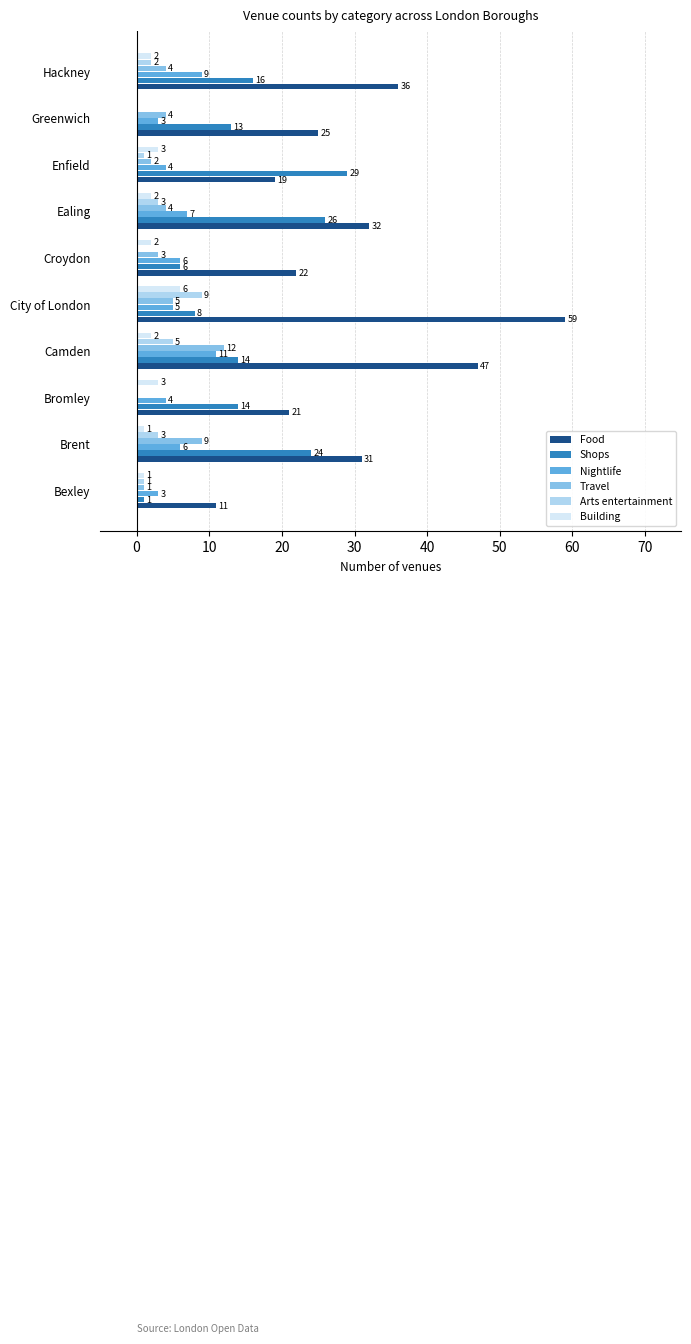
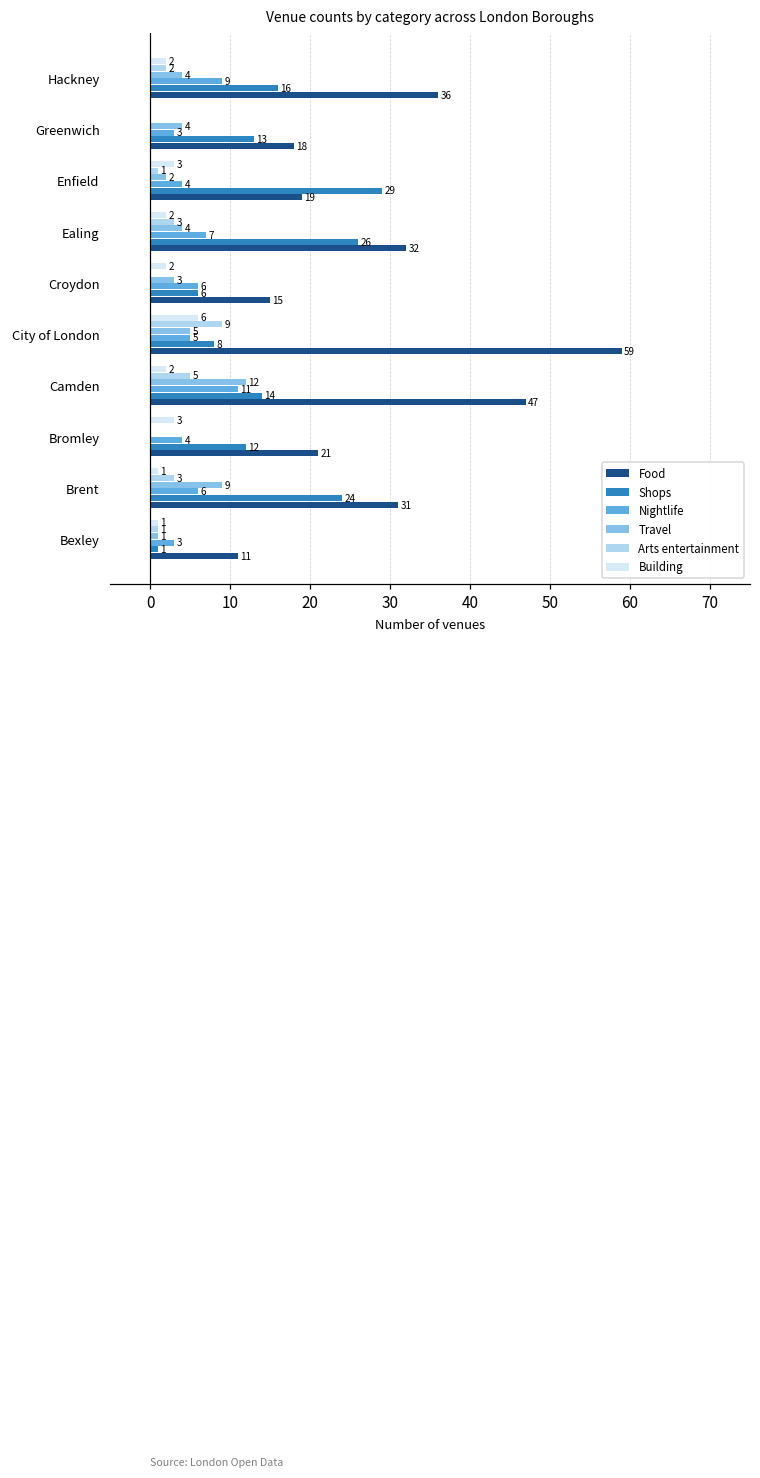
Food, Greenwich: 25 -> 18
Food, Croydon: 22 -> 15
Shops, Bromley: 14 -> 12
